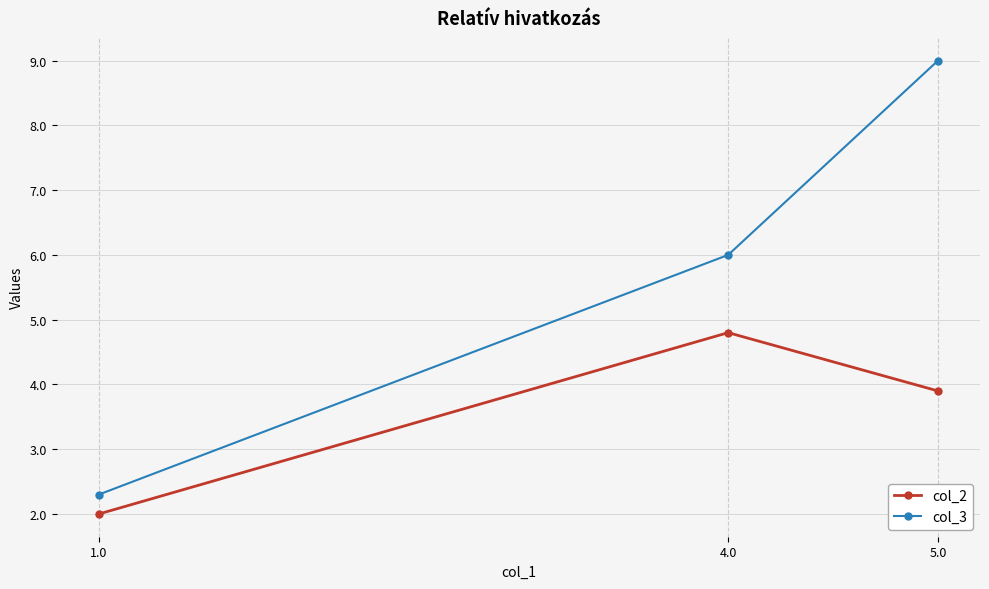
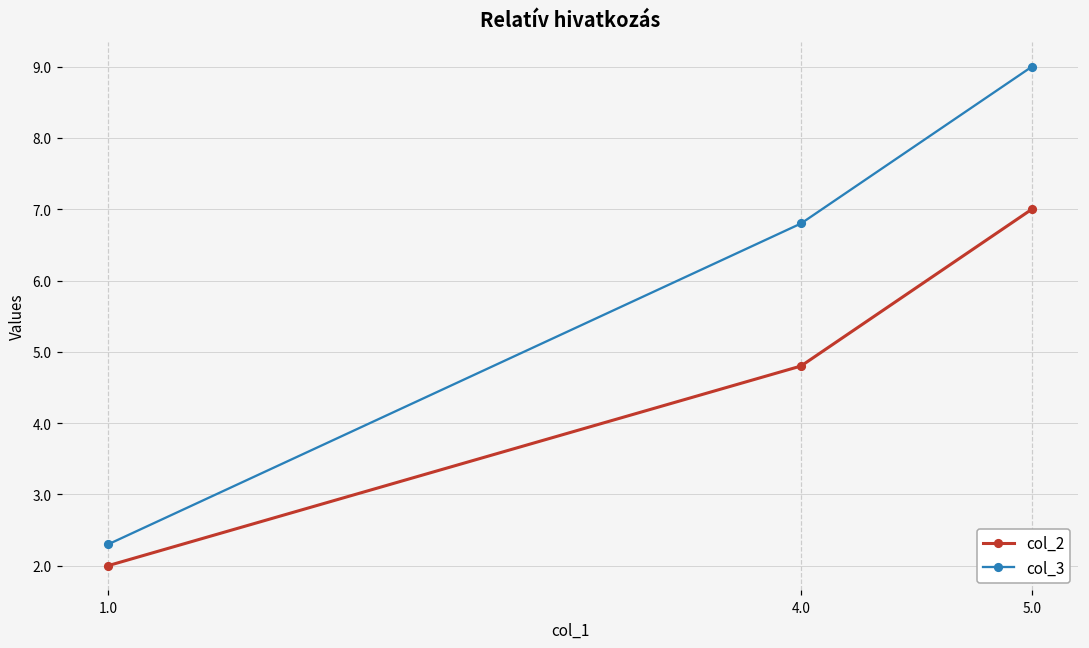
col_3, 4.0: 6.0 -> 6.8
col_2, 5.0: 3.9 -> 7.0
